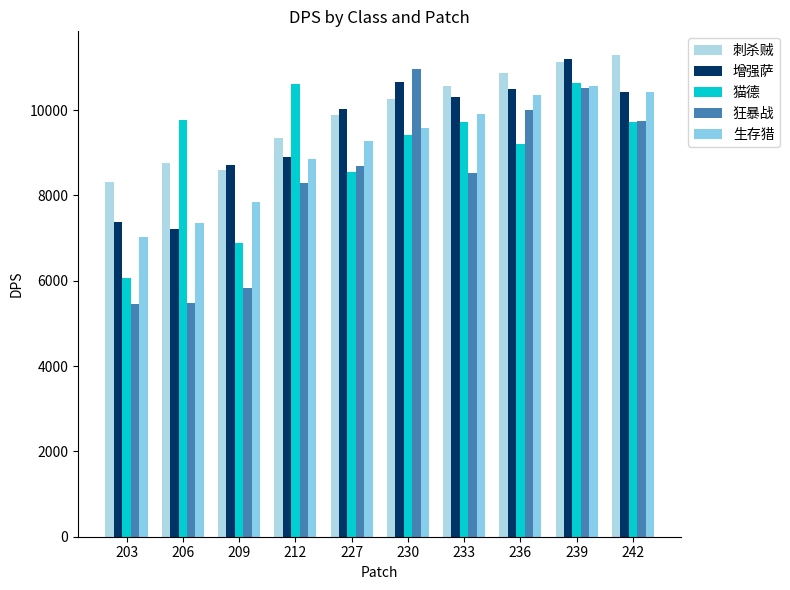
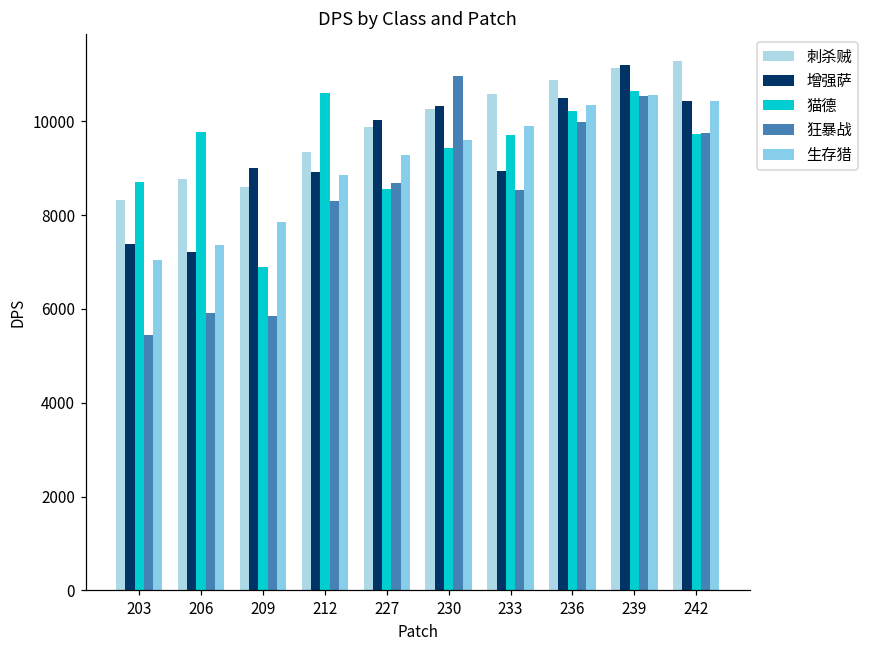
猫德, 203: 6100 -> 8700
狂暴战, 206: 5500 -> 5900
增强萨, 209: 8700 -> 9000
增强萨, 230: 10700 -> 10300
增强萨, 233: 10300 -> 8900
猫德, 236: 9200 -> 10200
